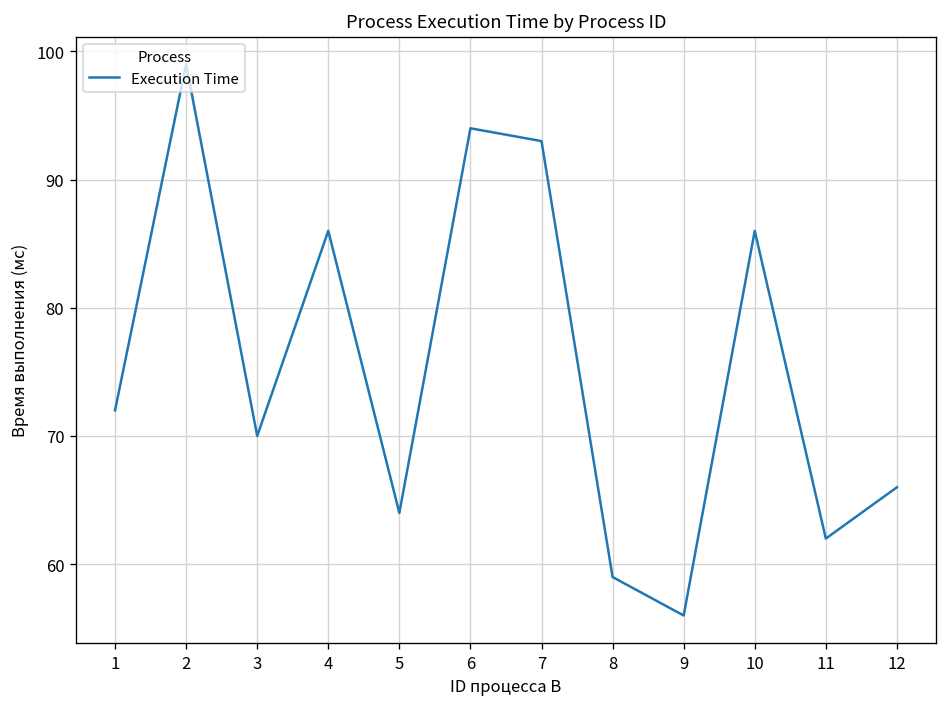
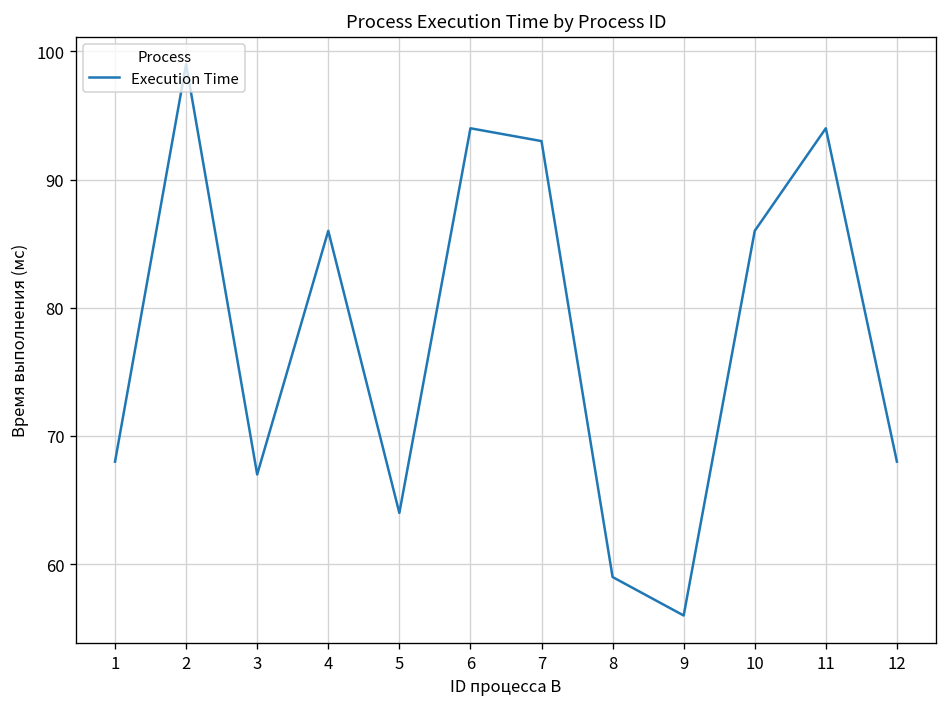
1: 72 -> 68
3: 70 -> 67
11: 62 -> 94
12: 66 -> 68
